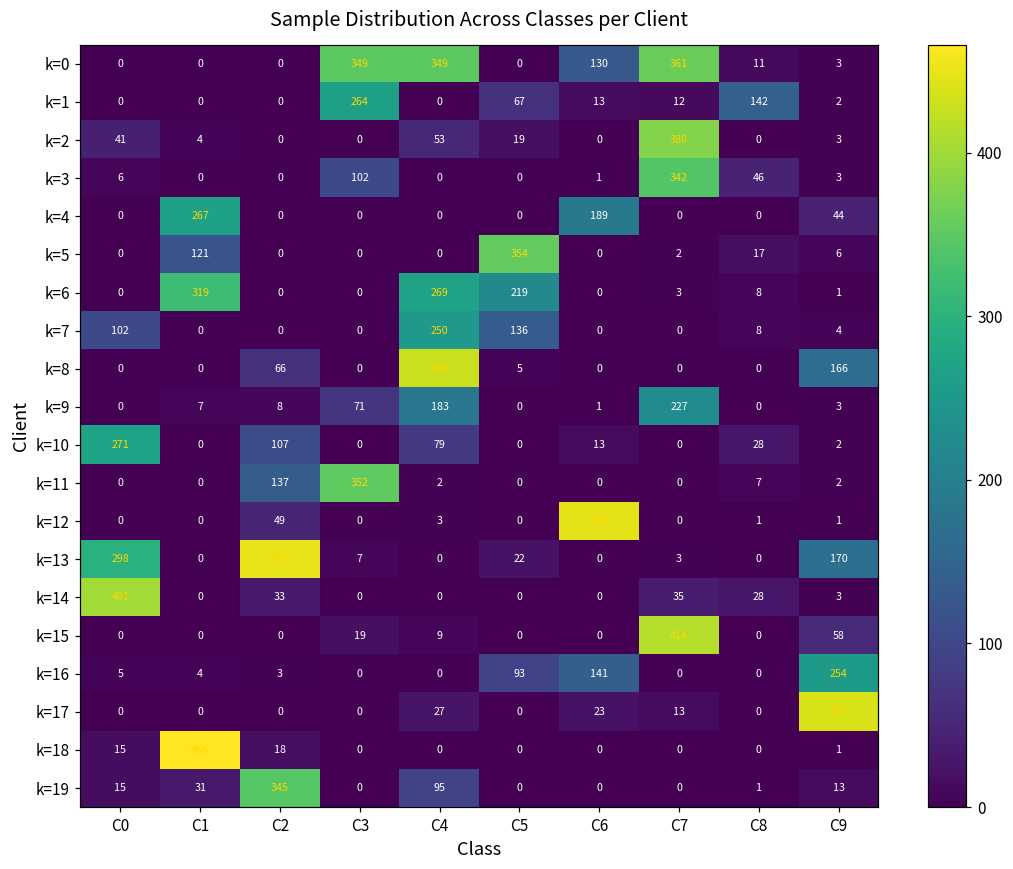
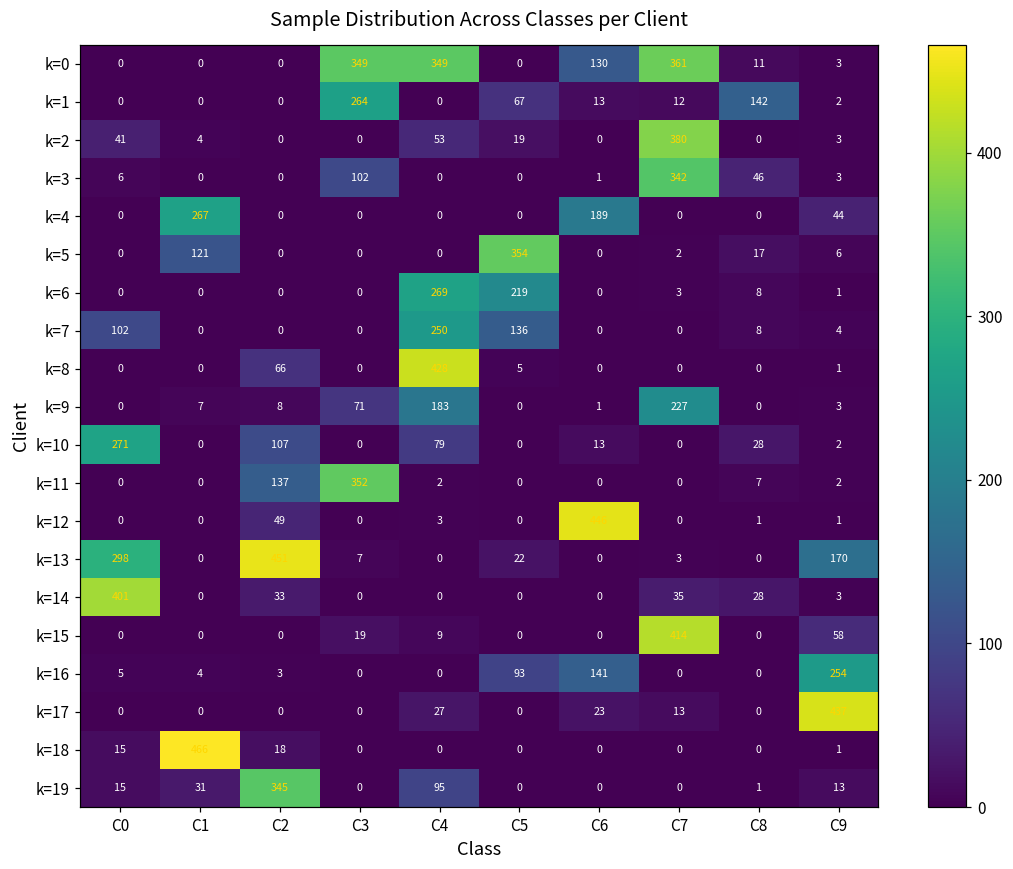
k=6, C1: 319 -> 0
k=8, C9: 166 -> 1
